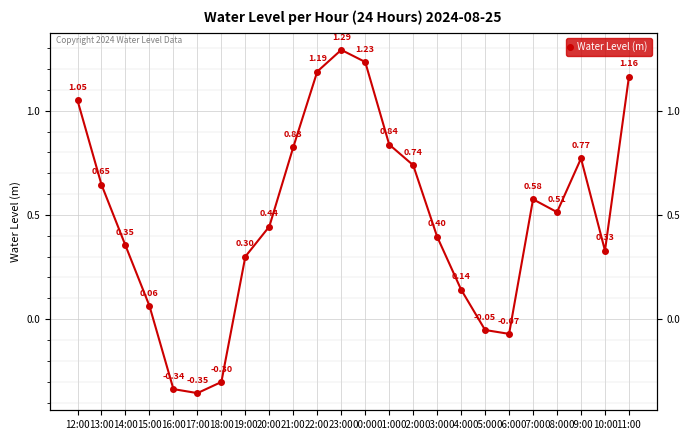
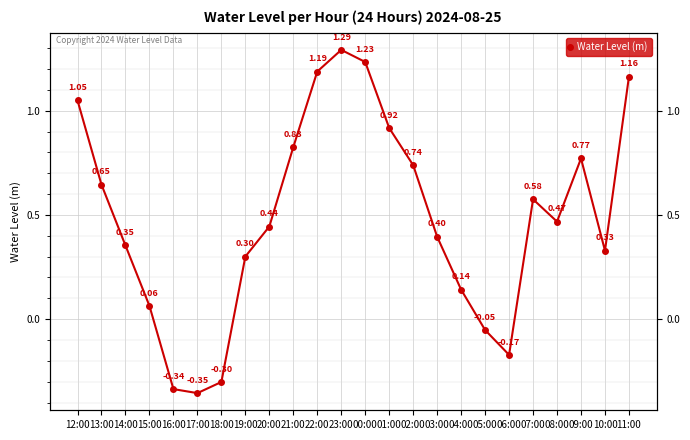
01:00: 0.84 -> 0.92
06:00: -0.07 -> -0.17
08:00: 0.51 -> 0.47
